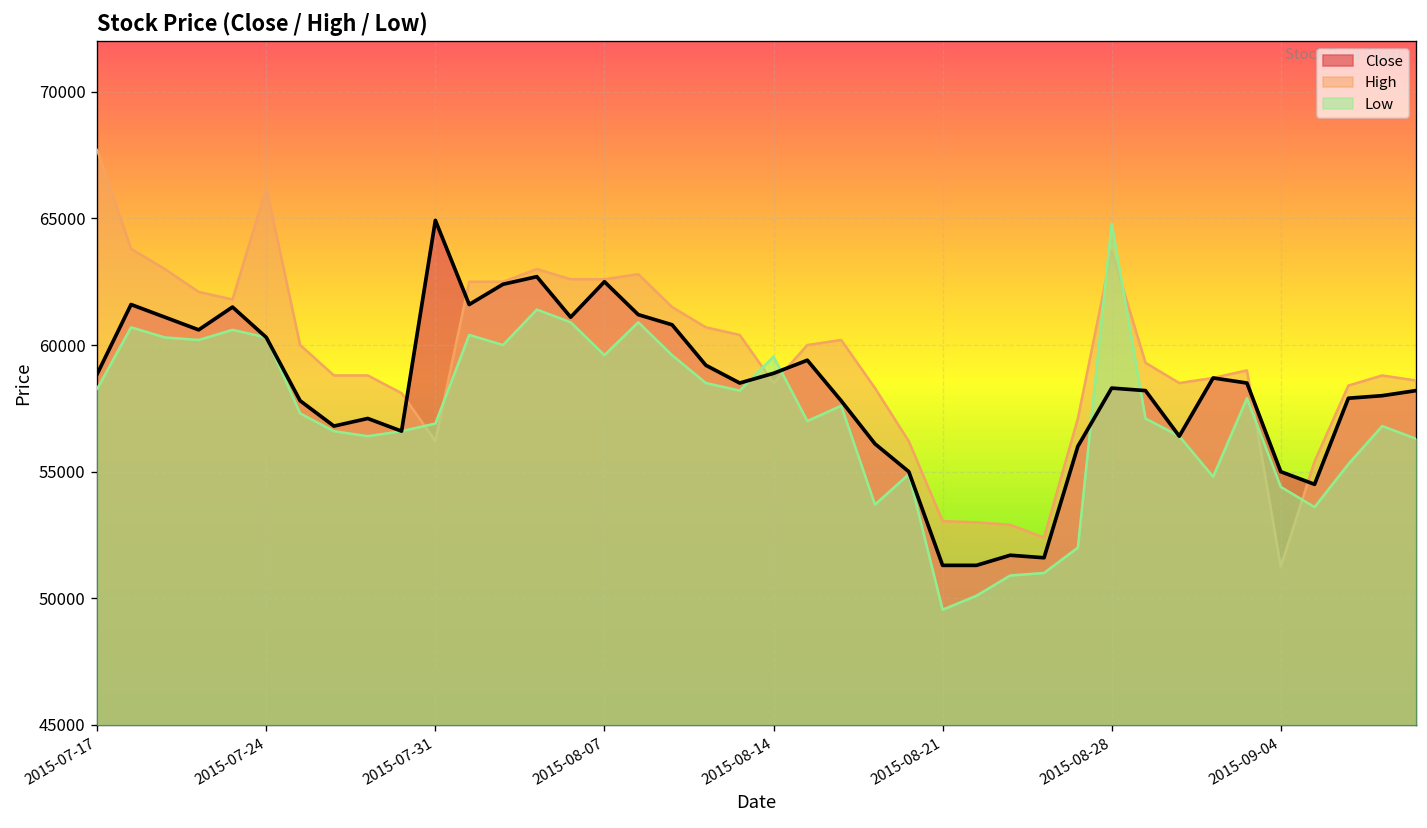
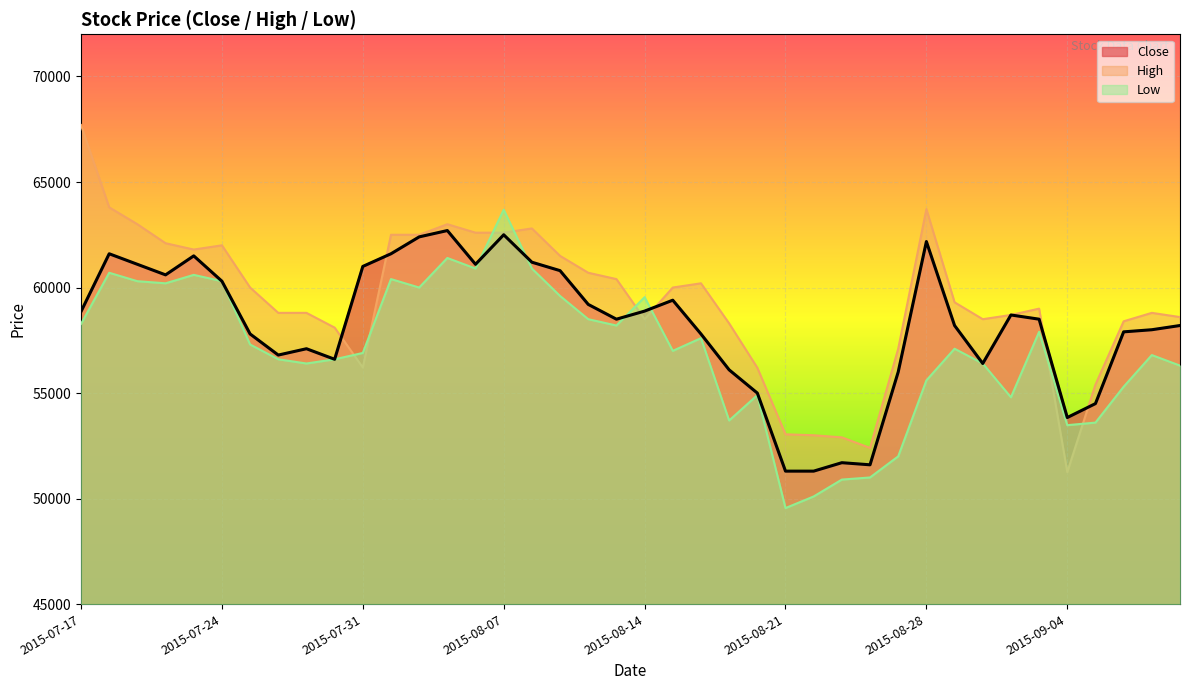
High, 2015-07-24: 66200 -> 62000
Close, 2015-07-31: 64900 -> 61000
Low, 2015-08-07: 59600 -> 63700
Close, 2015-08-28: 58300 -> 62200
Low, 2015-08-28: 64800 -> 55600
Close, 2015-09-04: 55000 -> 53800
Low, 2015-09-04: 54400 -> 53500
